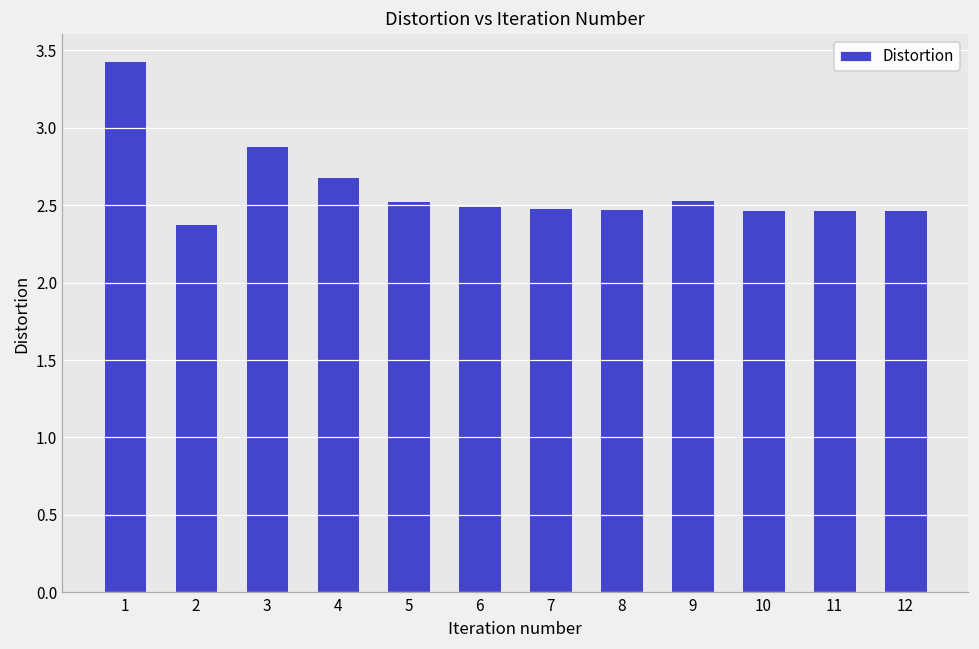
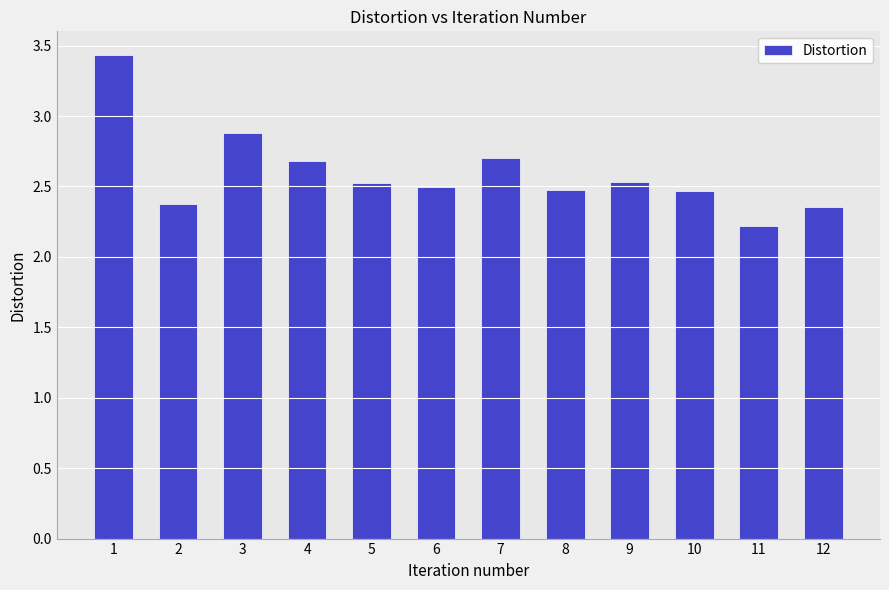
7: 2.48 -> 2.70
11: 2.47 -> 2.22
12: 2.47 -> 2.36
